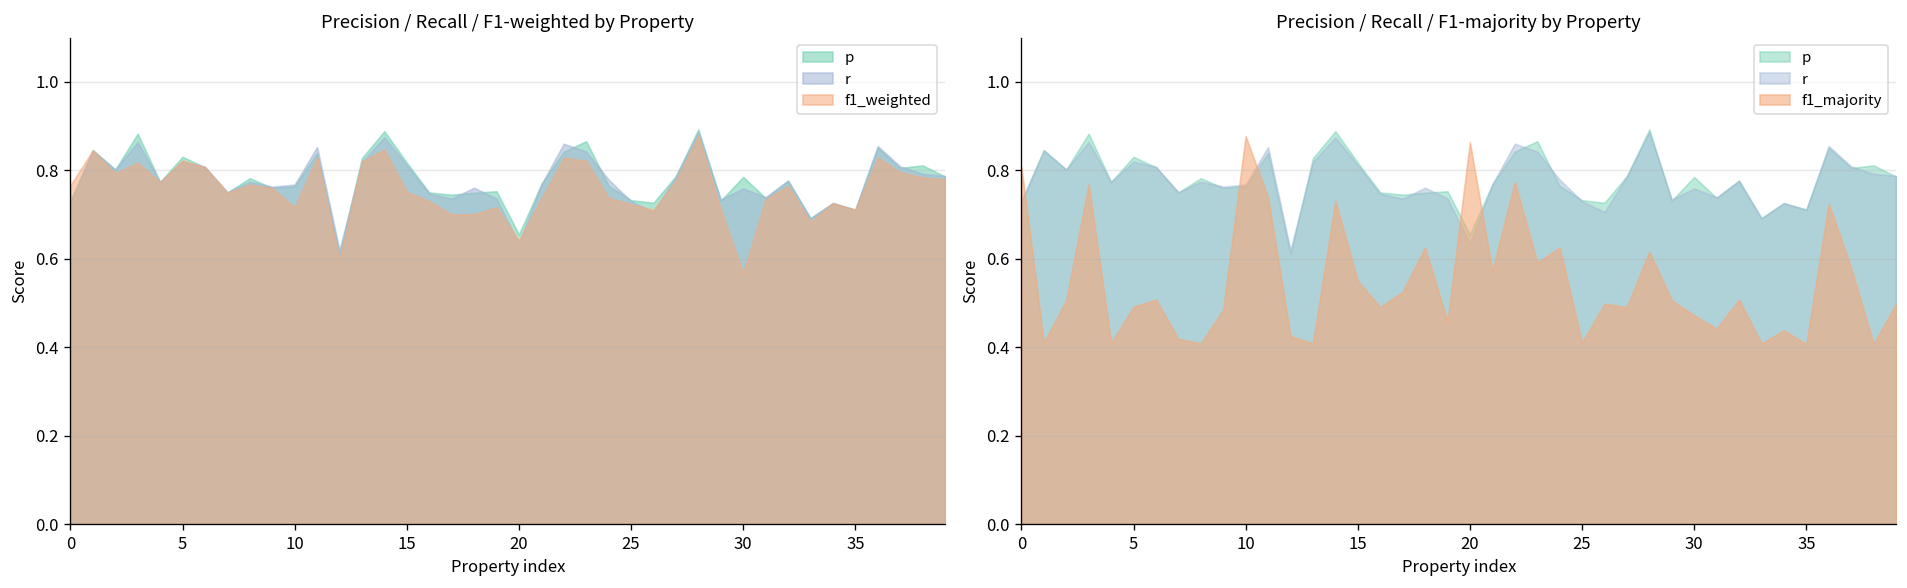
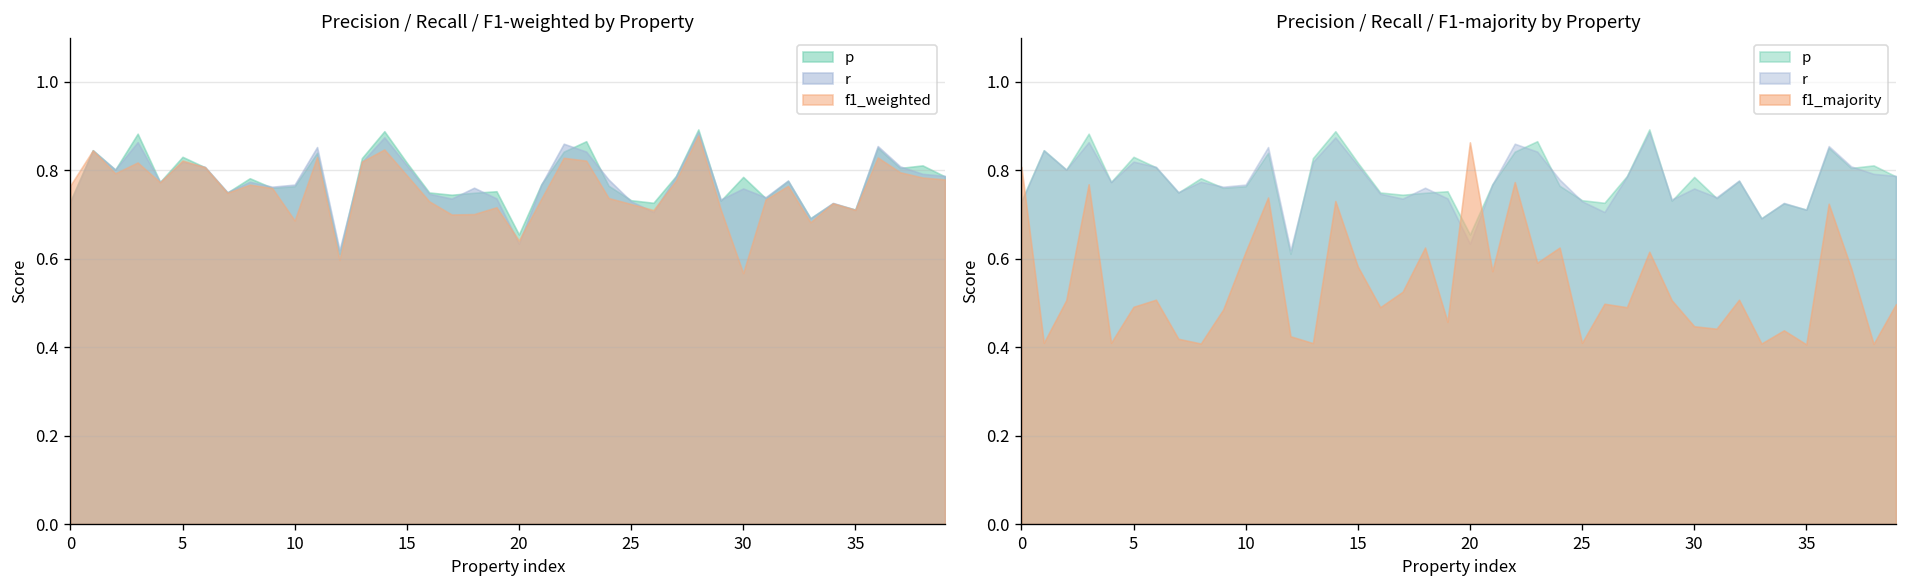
Precision / Recall / F1-weighted by Property, f1_weighted, 10: 0.72 -> 0.69
Precision / Recall / F1-weighted by Property, f1_weighted, 15: 0.75 -> 0.79
Precision / Recall / F1-majority by Property, f1_majority, 10: 0.88 -> 0.62
Precision / Recall / F1-majority by Property, f1_majority, 15: 0.55 -> 0.58
Precision / Recall / F1-majority by Property, f1_majority, 30: 0.47 -> 0.45
